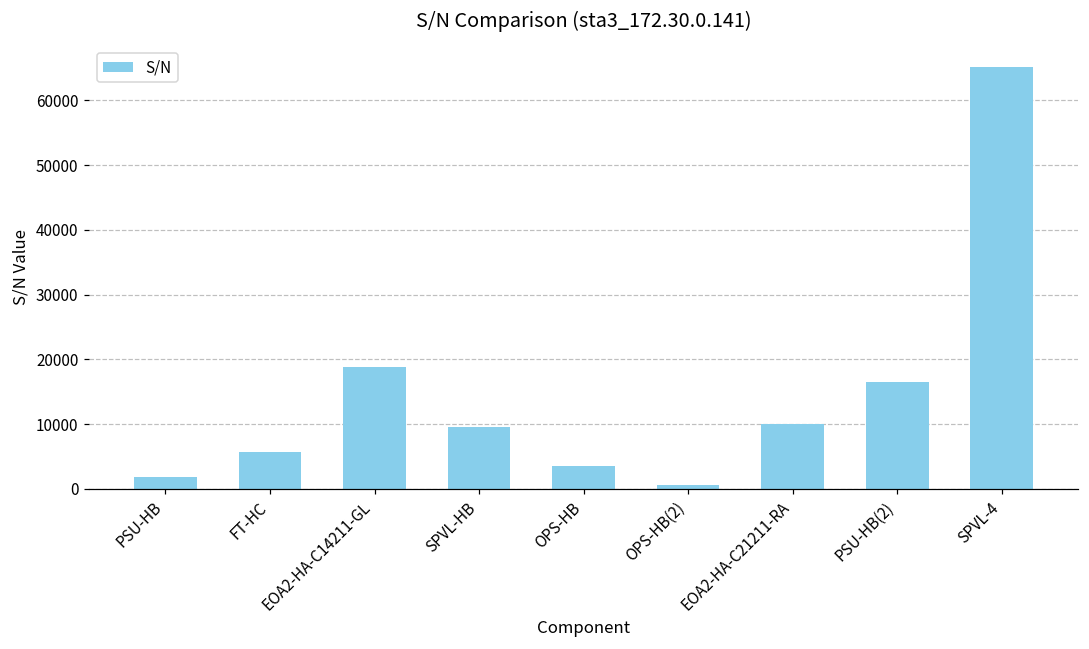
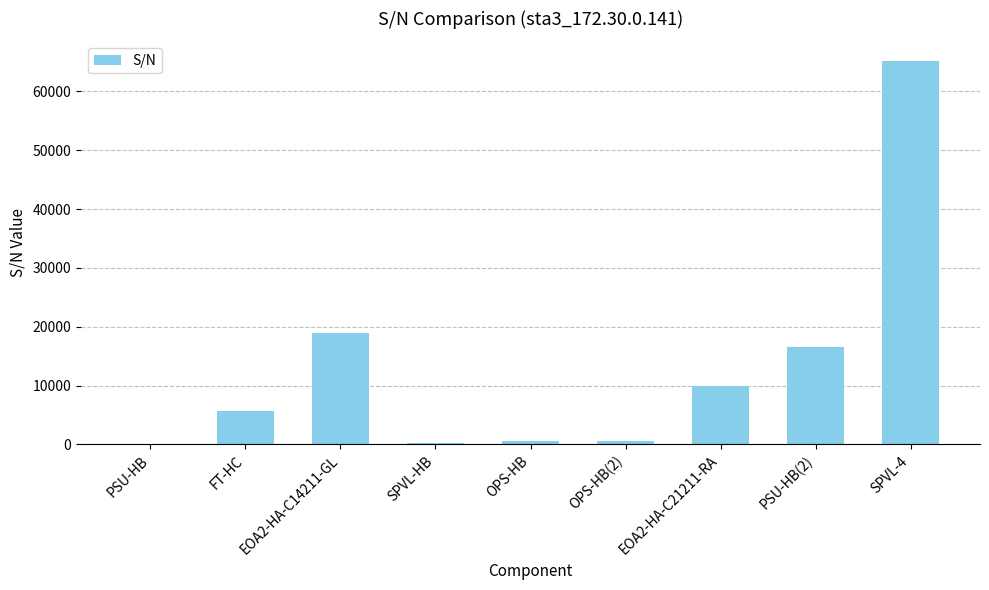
PSU-HB: 2000 -> 0
SPVL-HB: 10000 -> 0
OPS-HB: 3000 -> 1000
